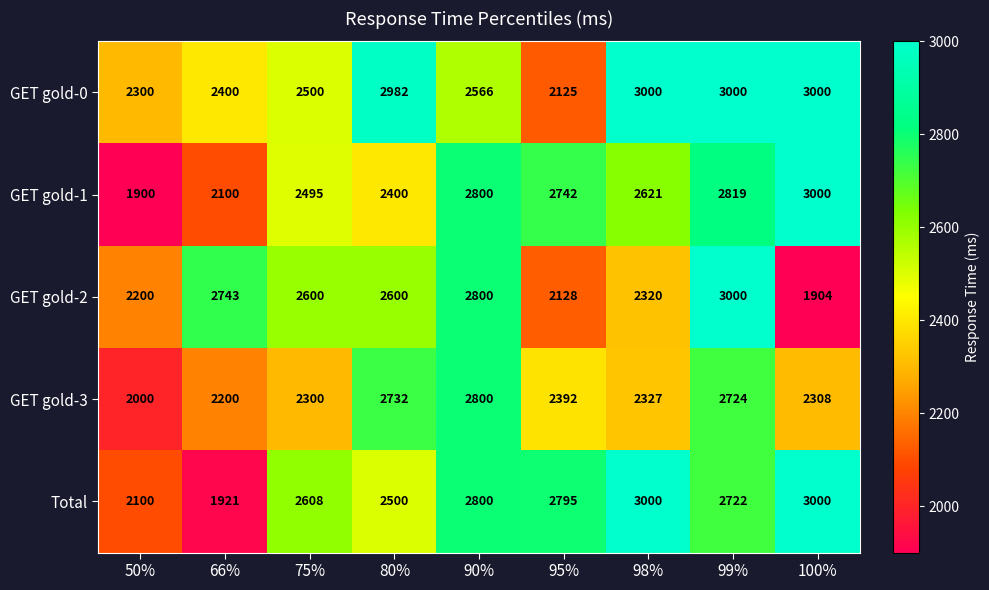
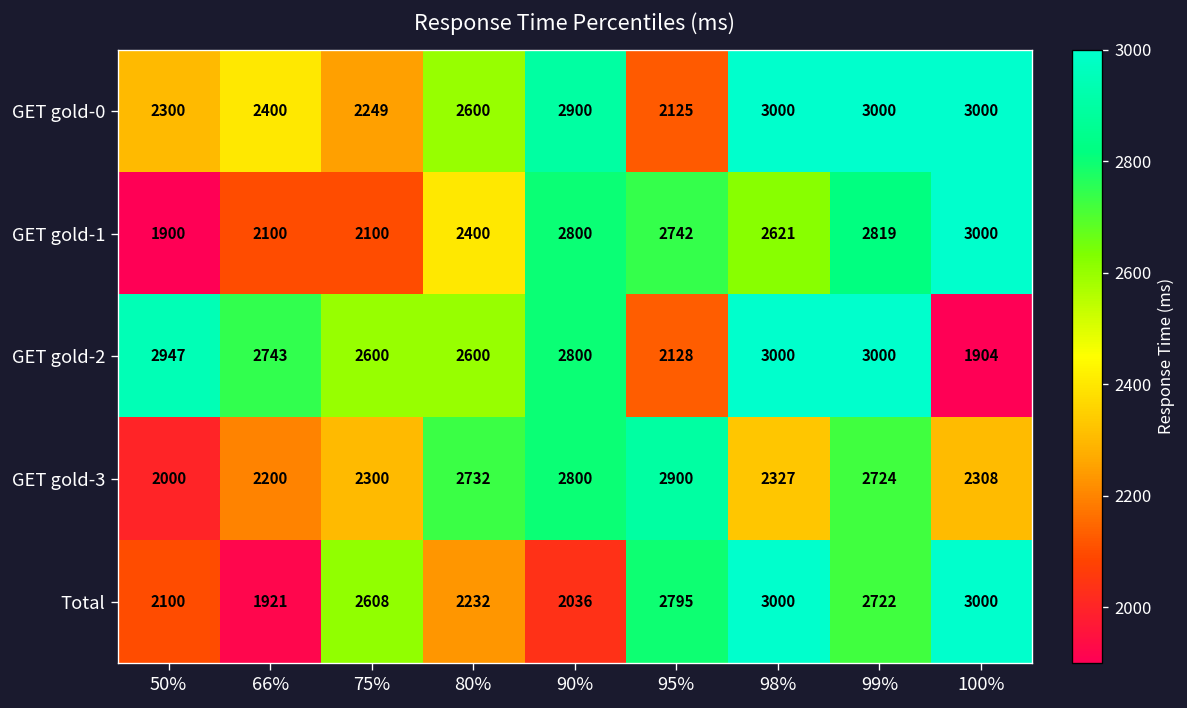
GET gold-0, 75%: 2500 -> 2249
GET gold-0, 80%: 2982 -> 2600
GET gold-0, 90%: 2566 -> 2900
GET gold-1, 75%: 2495 -> 2100
GET gold-2, 50%: 2200 -> 2947
GET gold-2, 98%: 2320 -> 3000
GET gold-3, 95%: 2392 -> 2900
Total, 80%: 2500 -> 2232
Total, 90%: 2800 -> 2036
